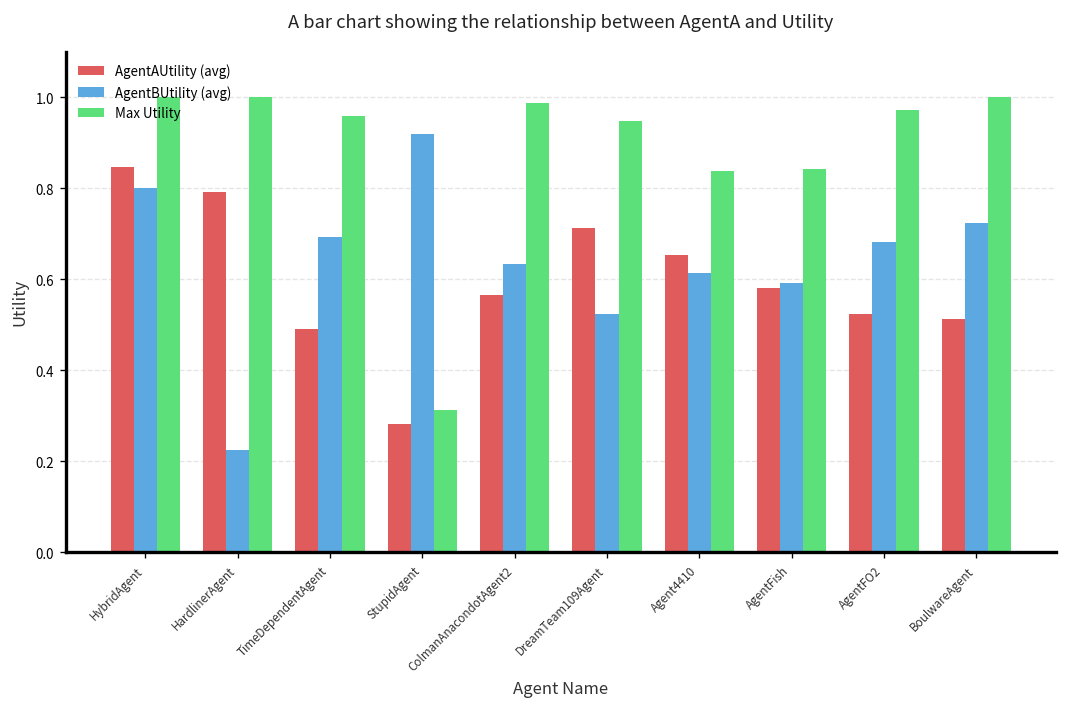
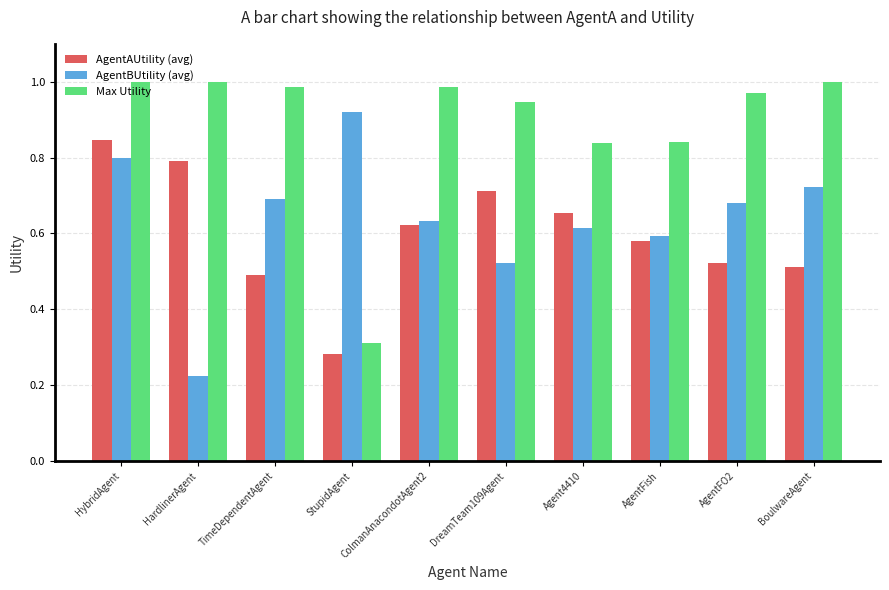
Max Utility, TimeDependentAgent: 0.96 -> 0.99
AgentAUtility (avg), ColmanAnacondotAgent2: 0.57 -> 0.62
